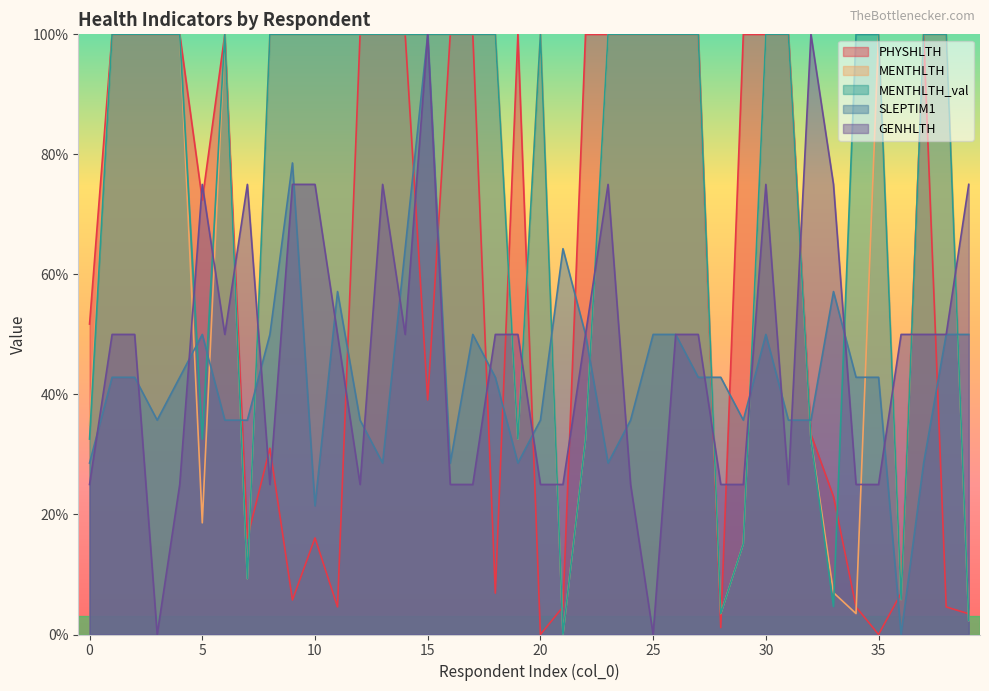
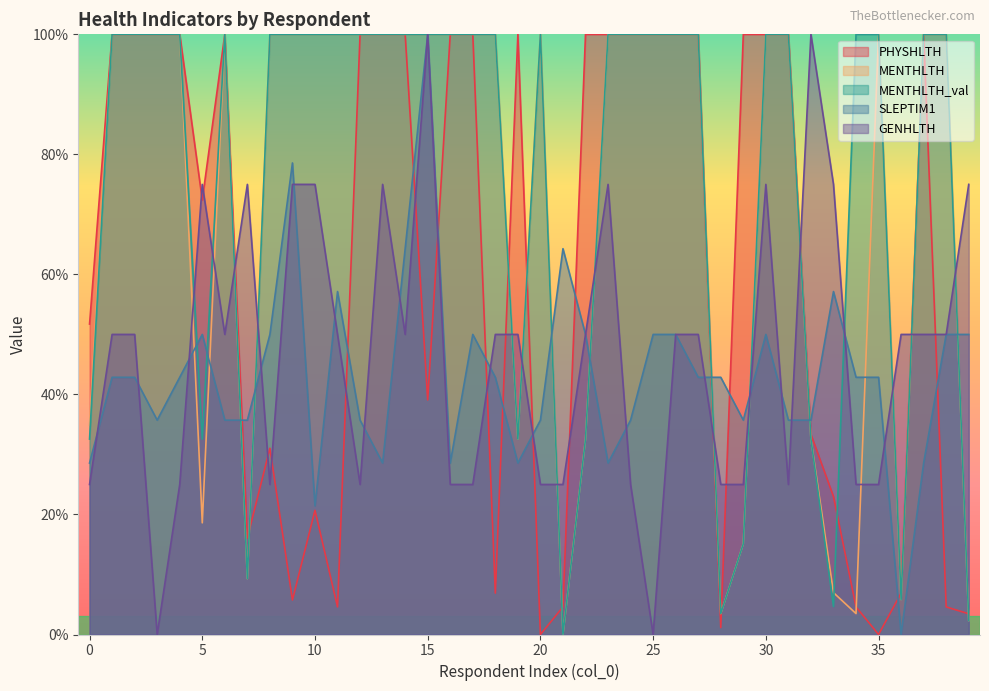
PHYSHLTH, 10: 16% -> 21%
